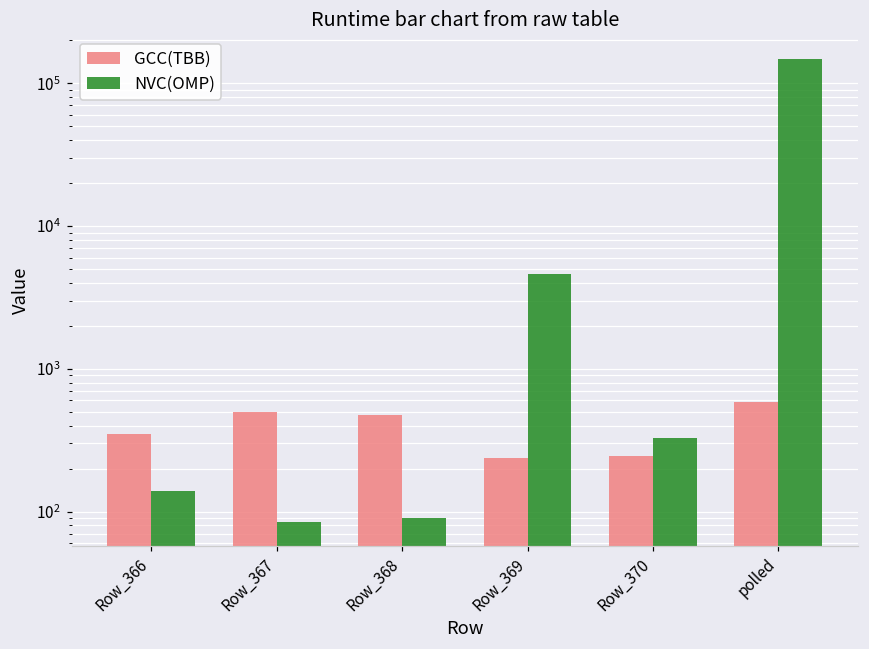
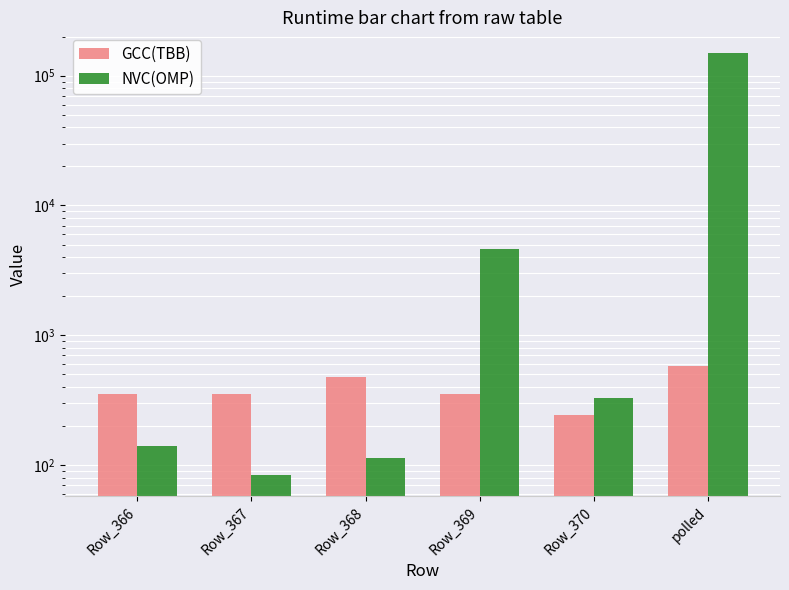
GCC(TBB), Row_367: 500 -> 350
NVC(OMP), Row_368: 90 -> 110
GCC(TBB), Row_369: 240 -> 350
